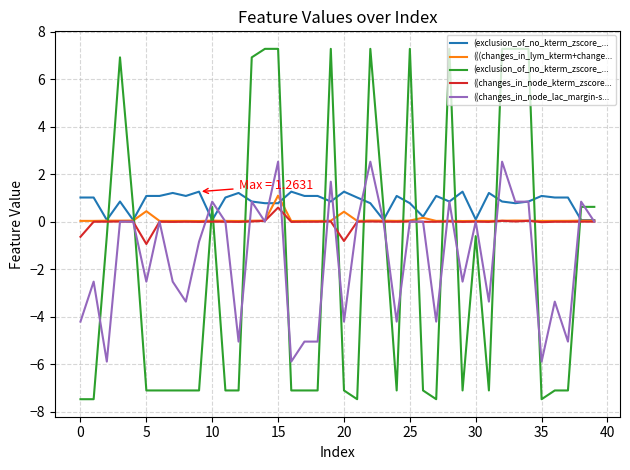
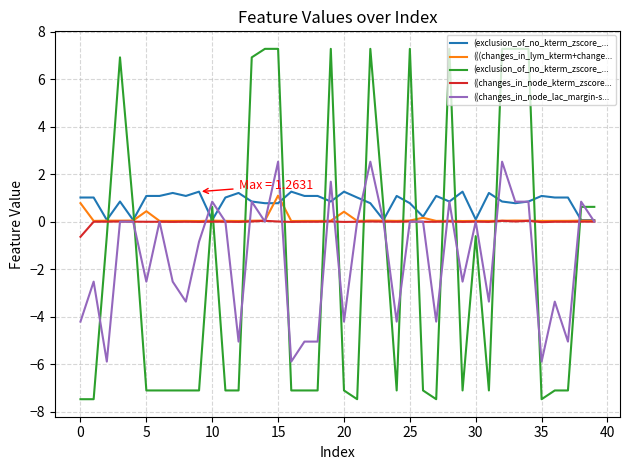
(((changes_in_lym_kterm+change..., 0: 0.0 -> 0.8
((changes_in_node_kterm_zscore..., 5: -0.9 -> 0.0
((changes_in_node_kterm_zscore..., 15: 0.6 -> 0.0
((changes_in_node_kterm_zscore..., 20: -0.8 -> 0.0
